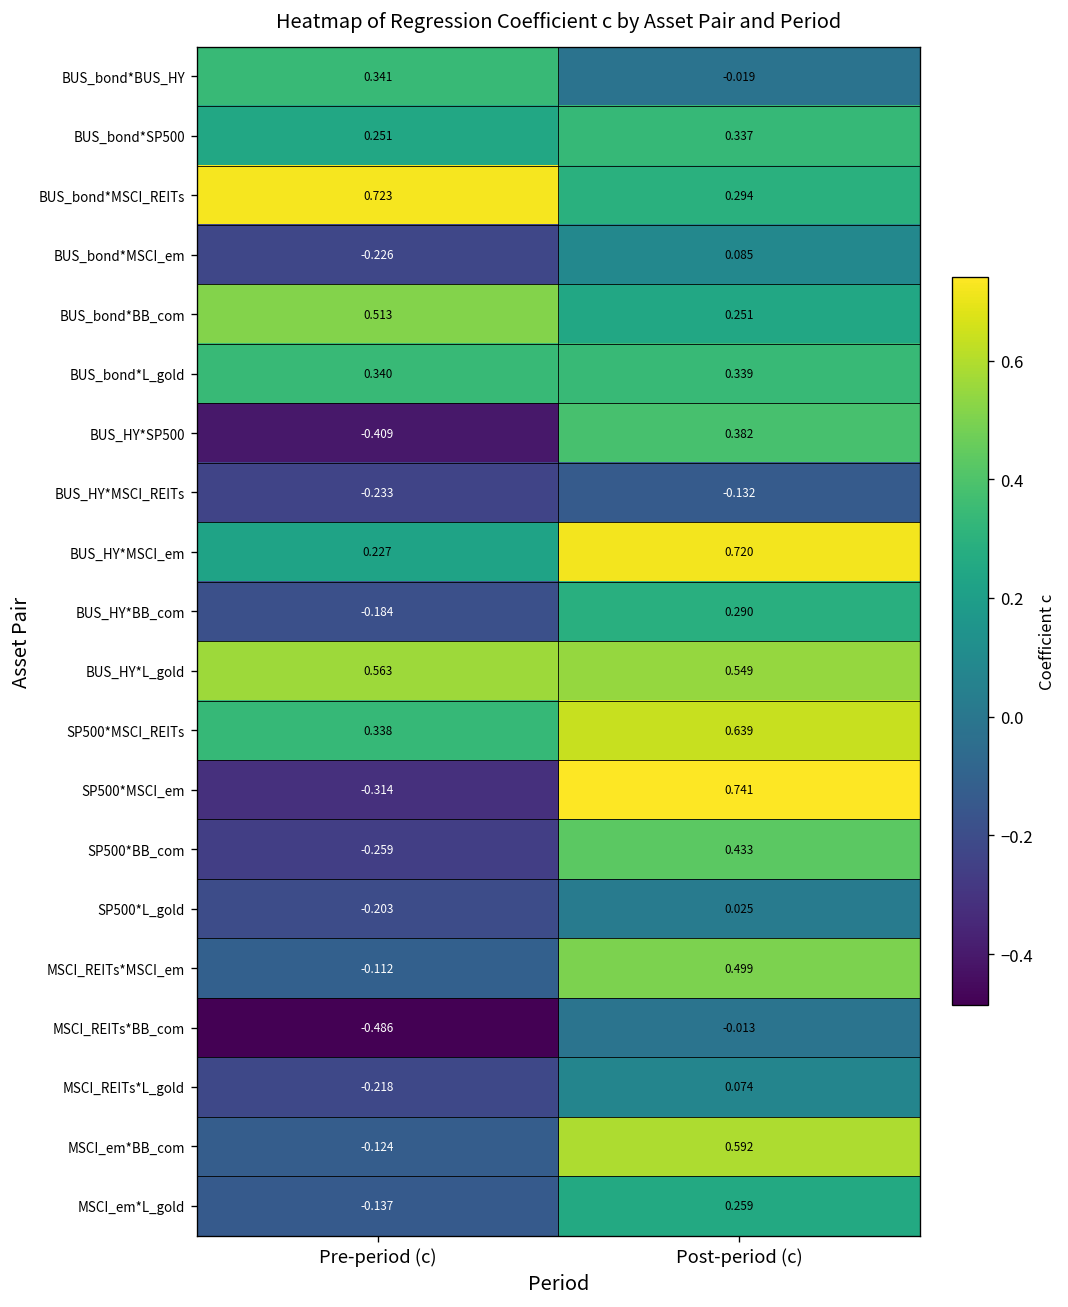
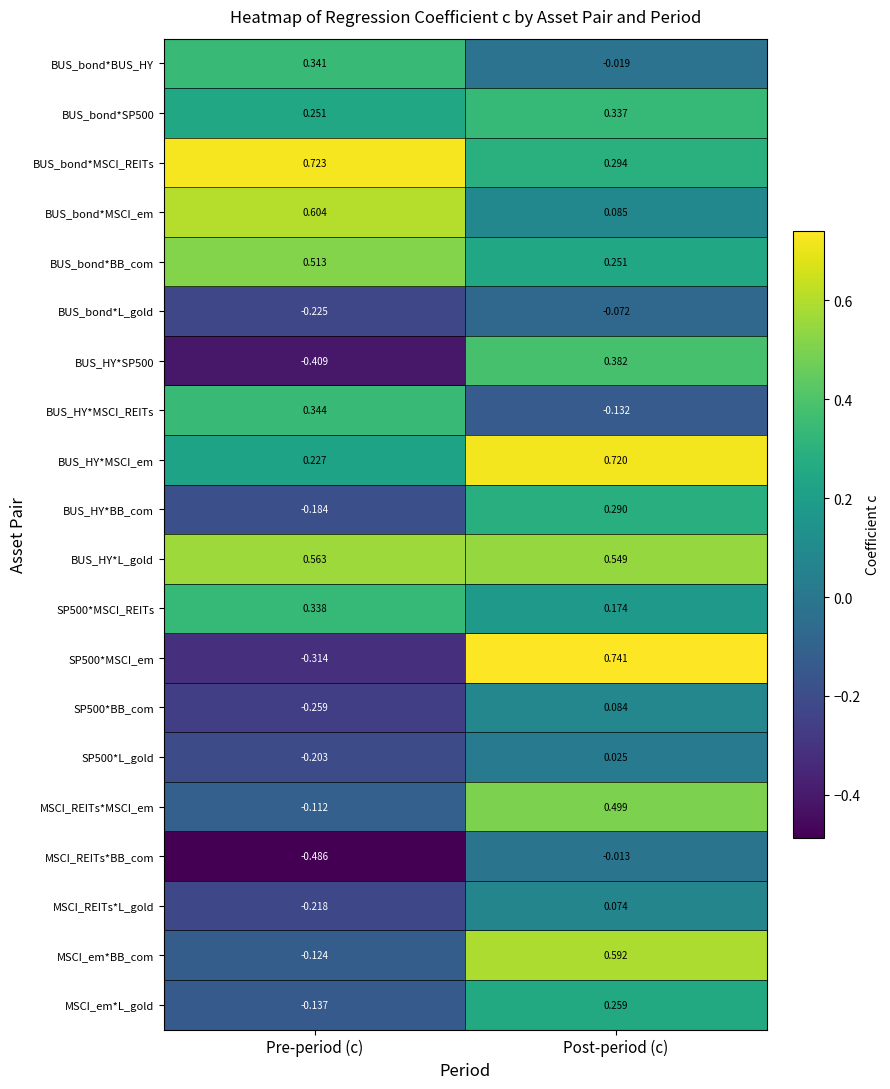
BUS_bond*MSCI_em, Pre-period (c): -0.226 -> 0.604
BUS_bond*L_gold, Pre-period (c): 0.340 -> -0.225
BUS_bond*L_gold, Post-period (c): 0.339 -> -0.072
BUS_HY*MSCI_REITs, Pre-period (c): -0.233 -> 0.344
SP500*MSCI_REITs, Post-period (c): 0.639 -> 0.174
SP500*BB_com, Post-period (c): 0.433 -> 0.084
